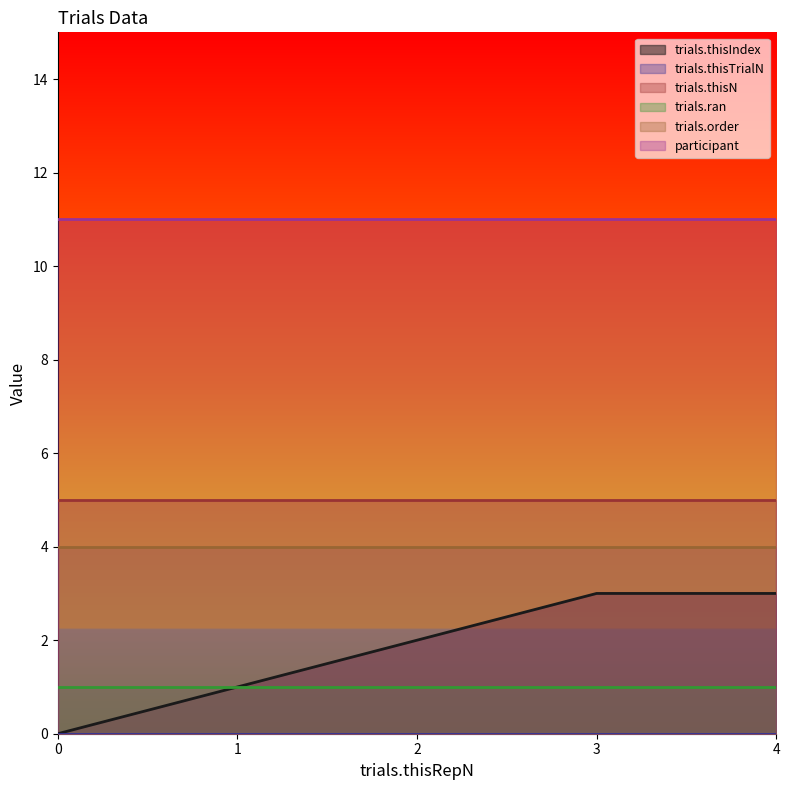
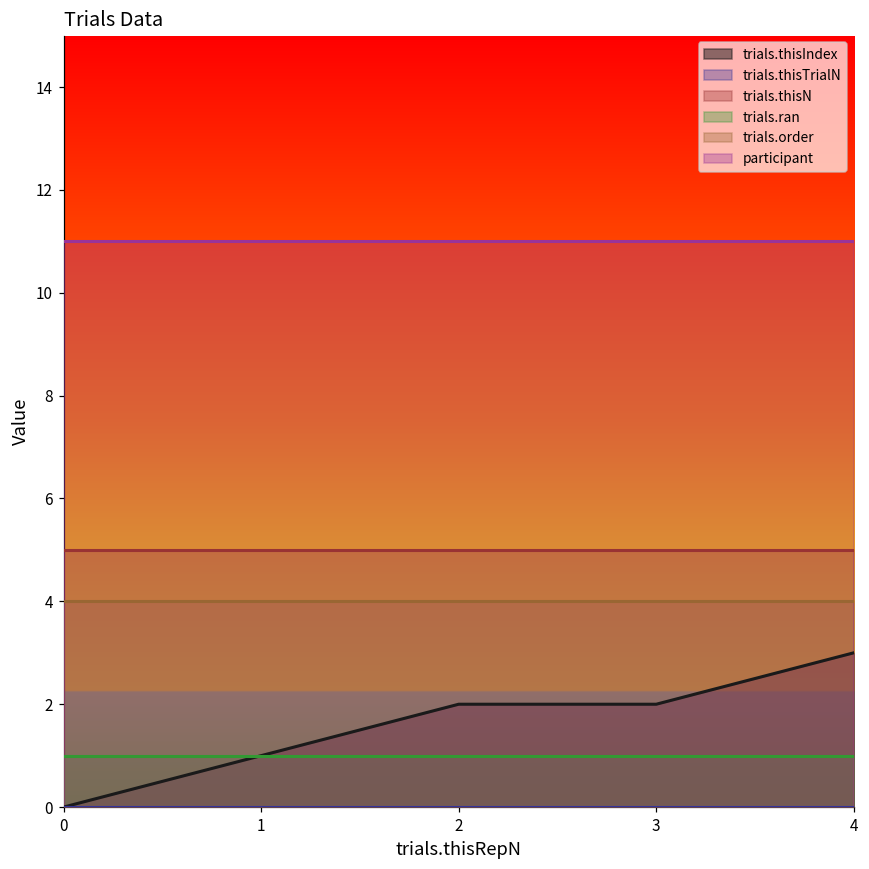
trials.thisIndex, 3: 3 -> 2
